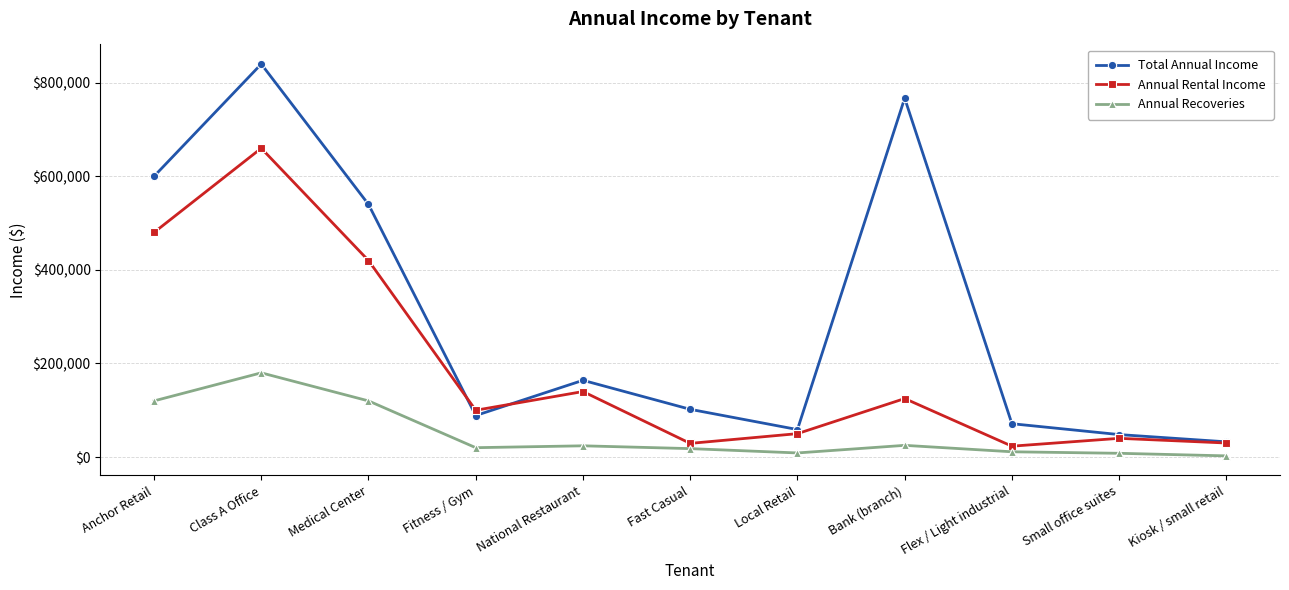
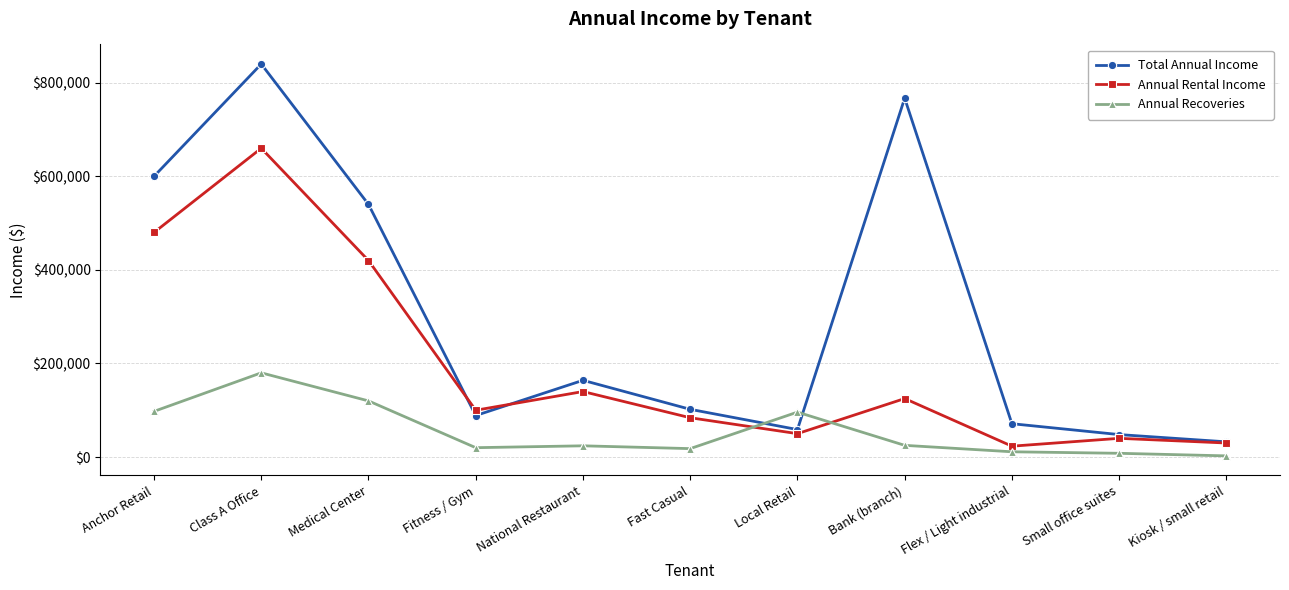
Annual Recoveries, Anchor Retail: $120,000 -> $100,000
Annual Rental Income, Fast Casual: $30,000 -> $80,000
Annual Recoveries, Local Retail: $10,000 -> $100,000
